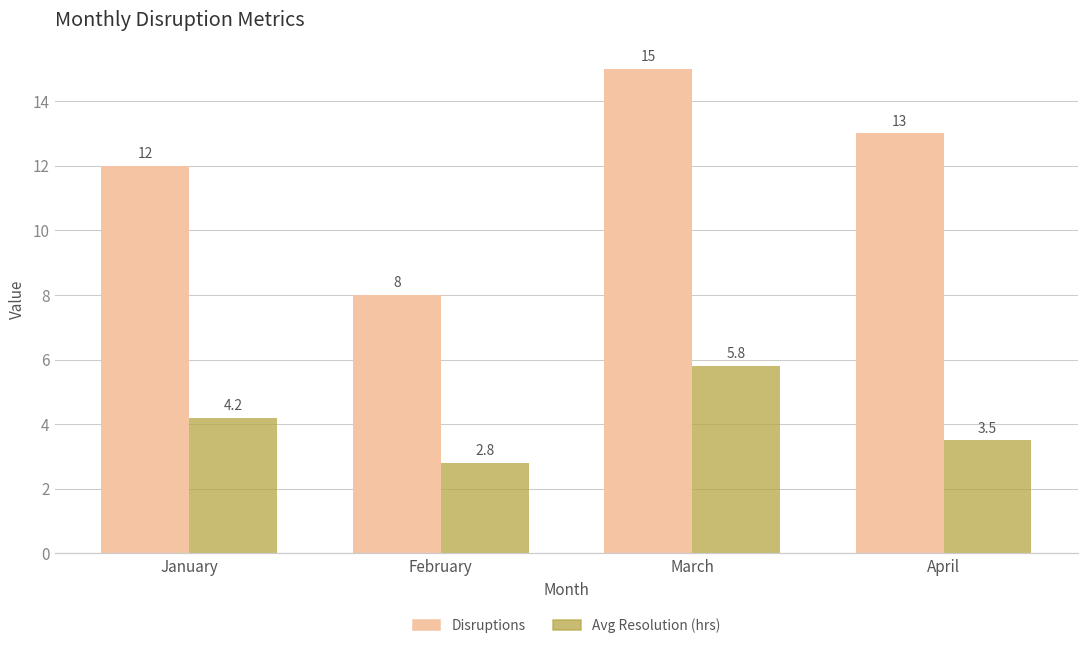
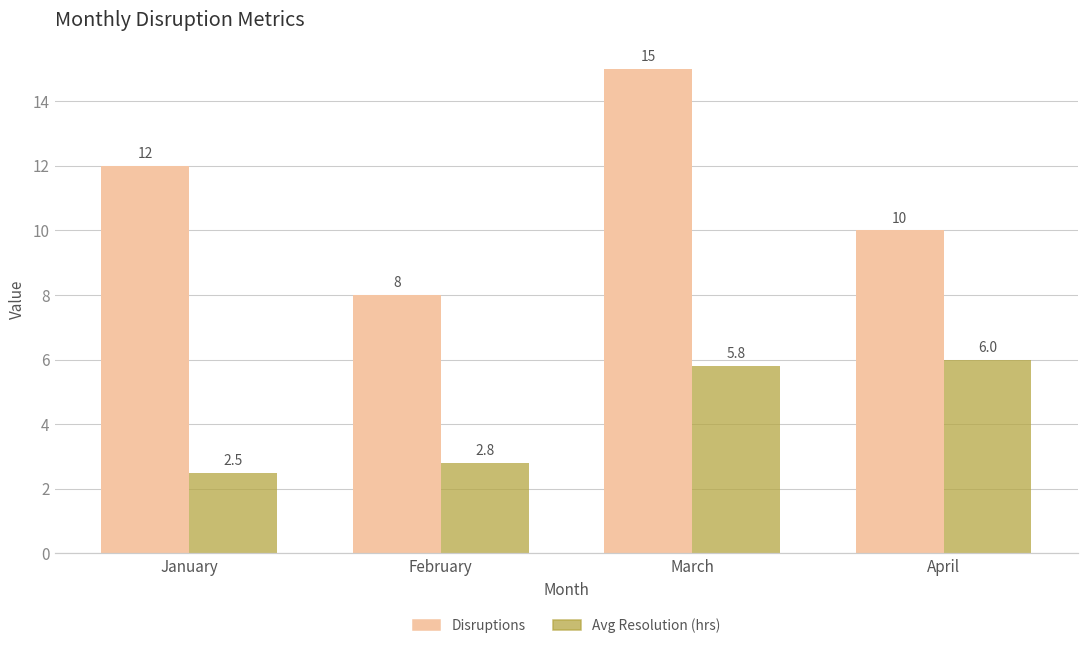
Avg Resolution (hrs), January: 4.2 -> 2.5
Disruptions, April: 13 -> 10
Avg Resolution (hrs), April: 3.5 -> 6.0
